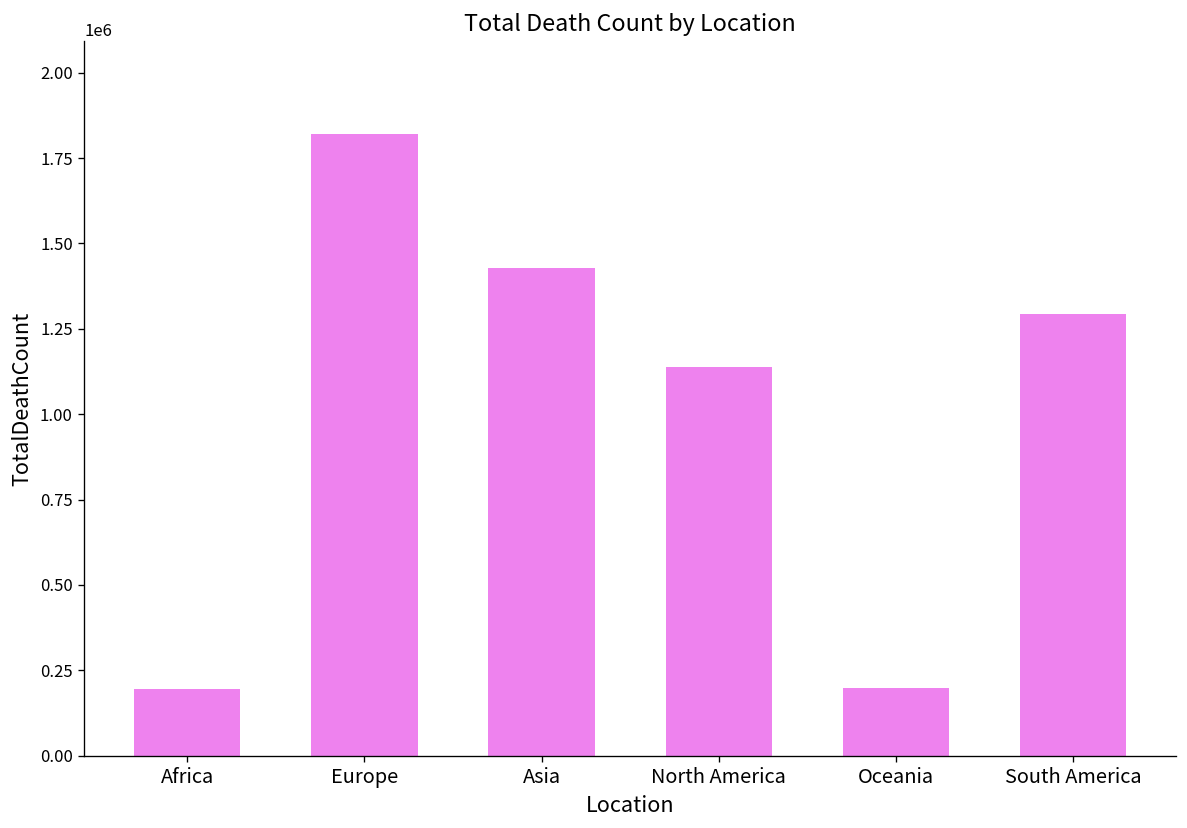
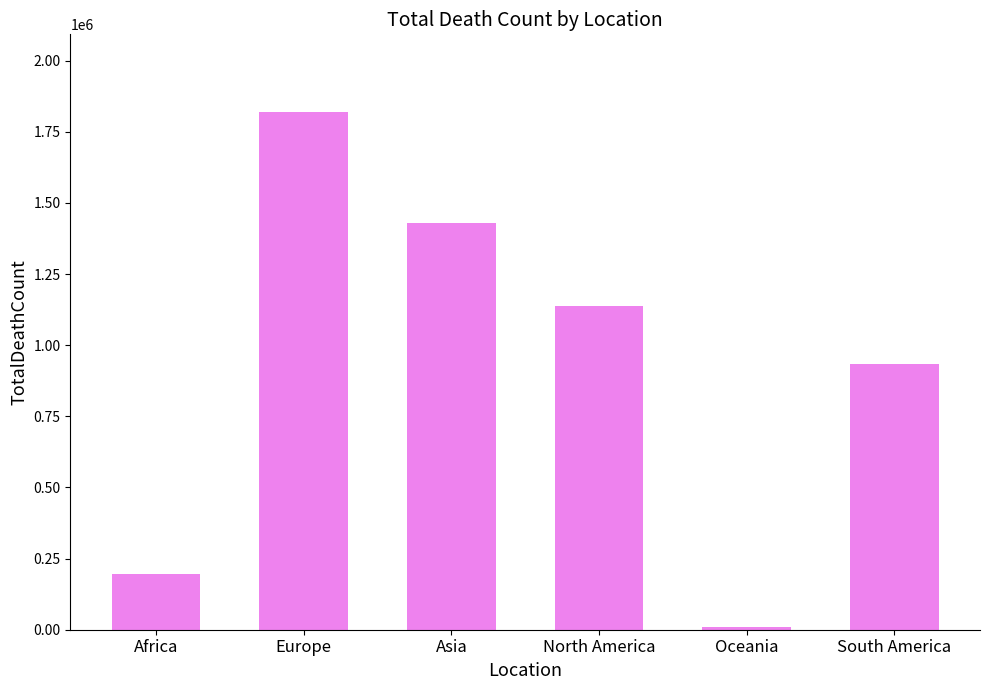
Oceania: 200000 -> 10000
South America: 1290000 -> 930000
